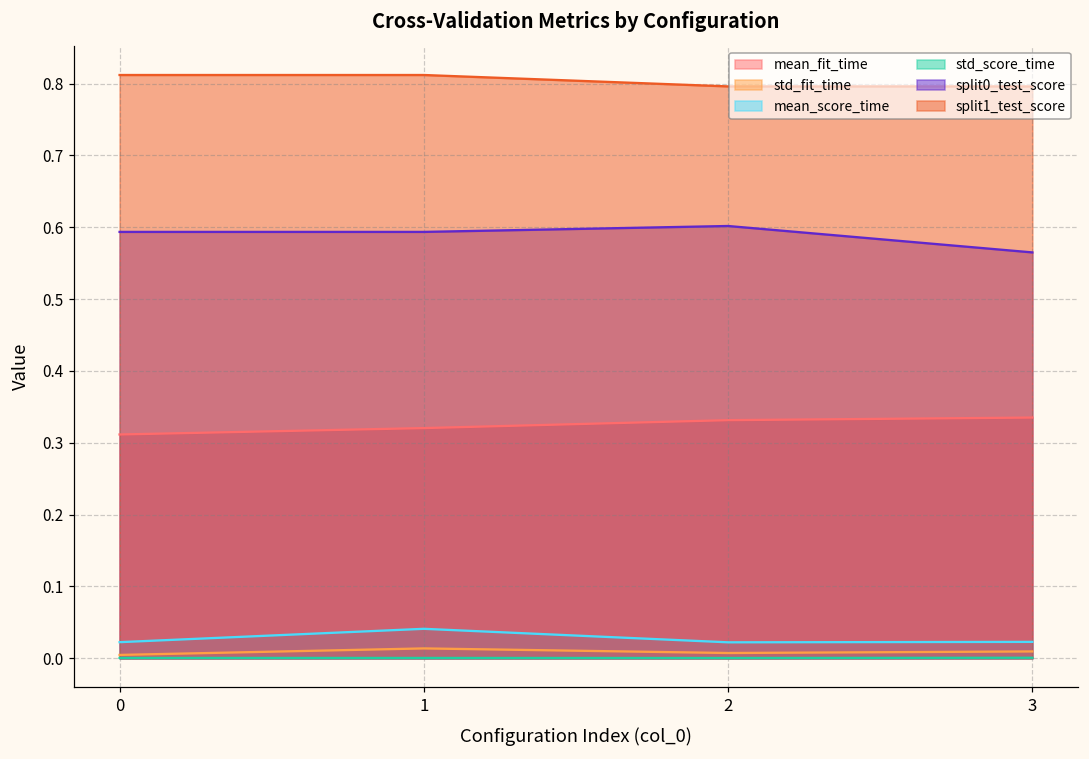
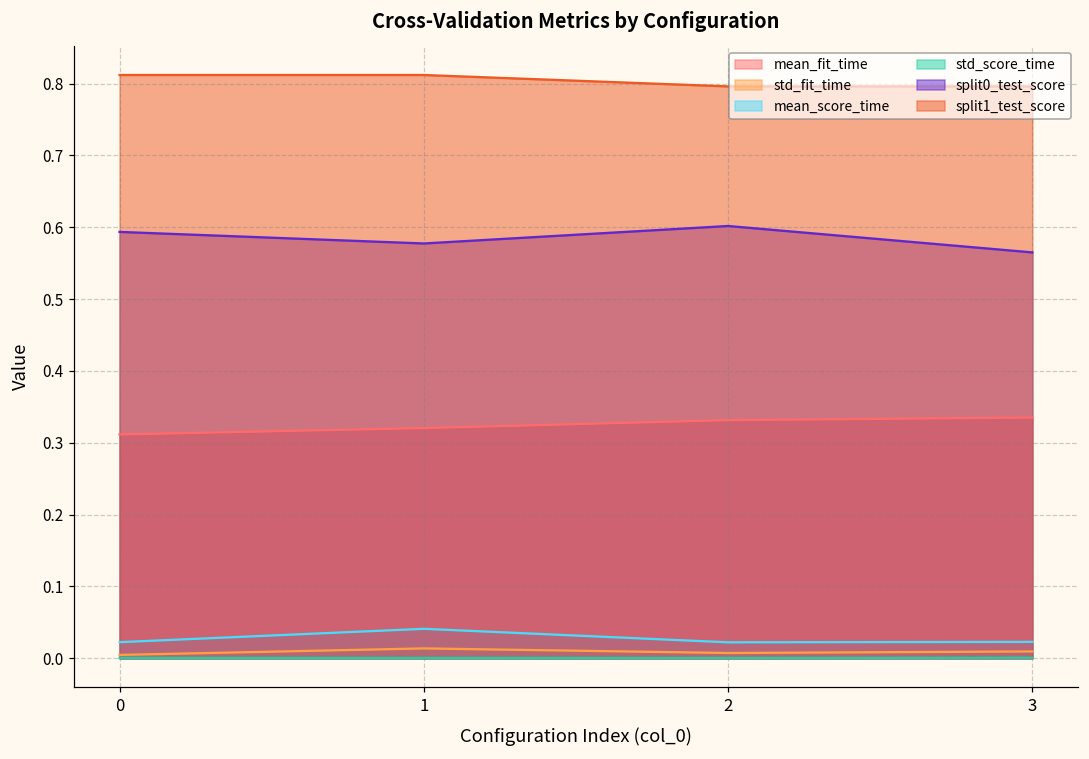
split0_test_score, 1: 0.59 -> 0.58
